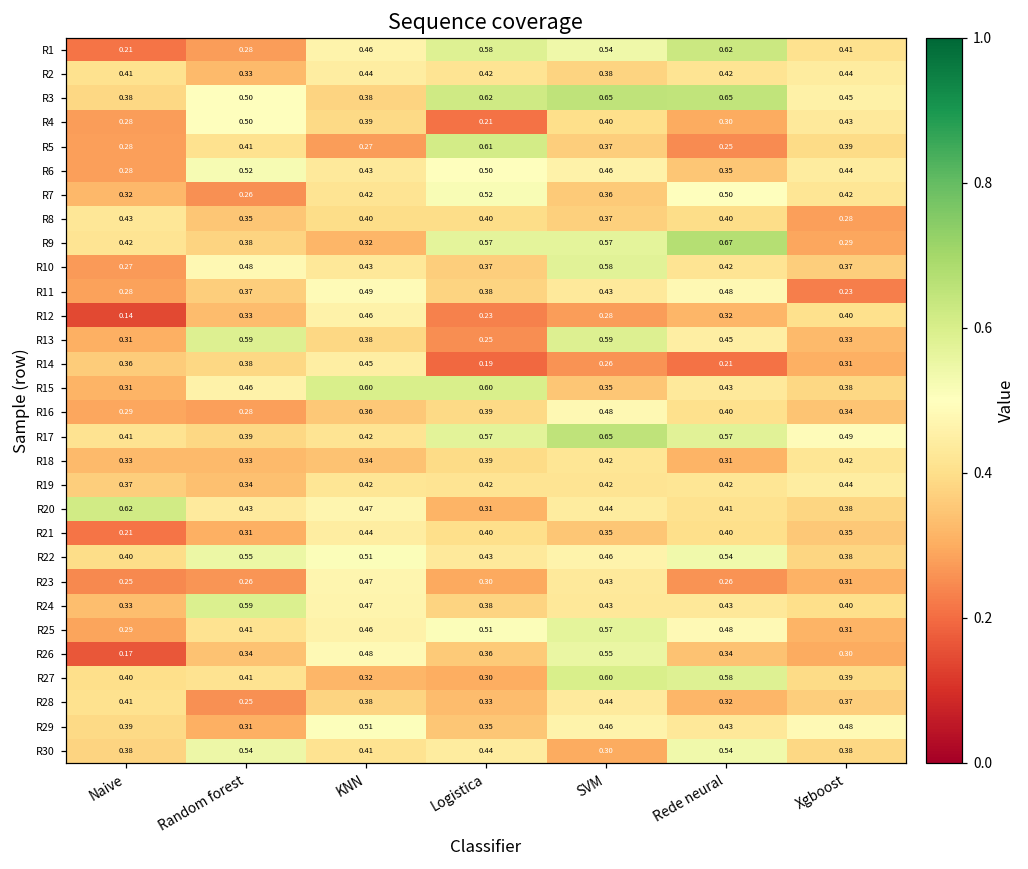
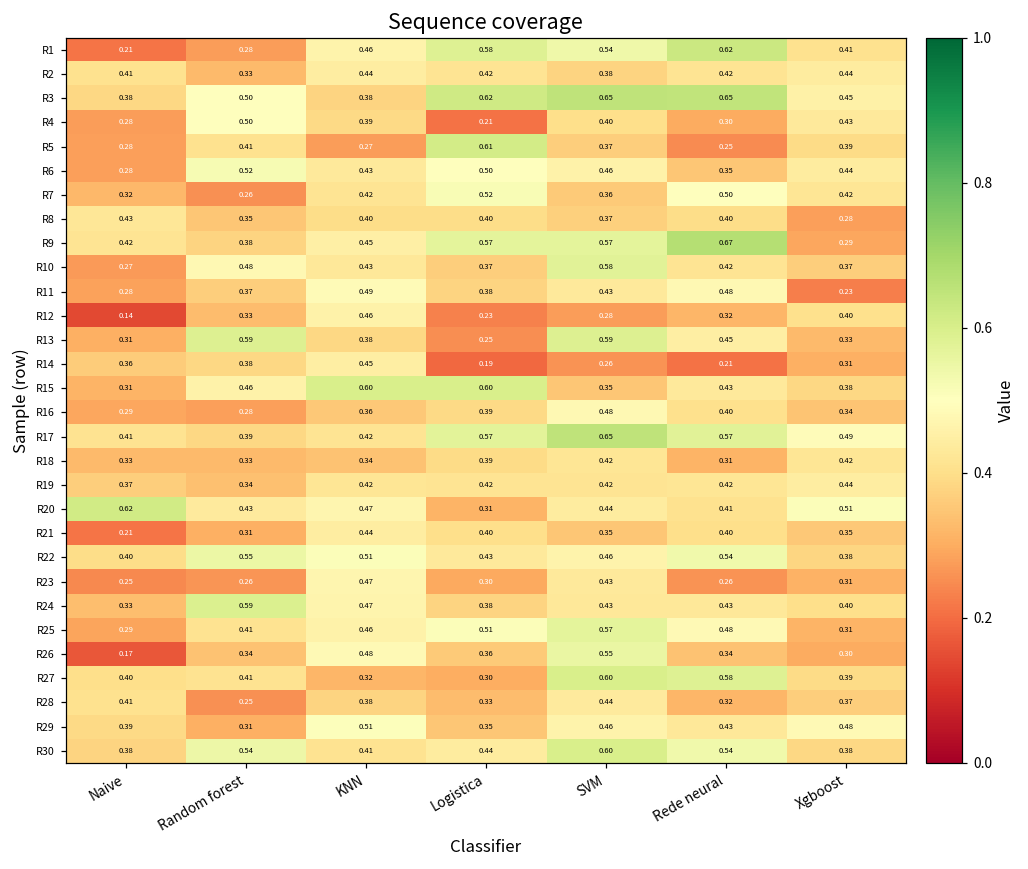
R9, KNN: 0.32 -> 0.45
R20, Xgboost: 0.38 -> 0.51
R30, SVM: 0.30 -> 0.60
